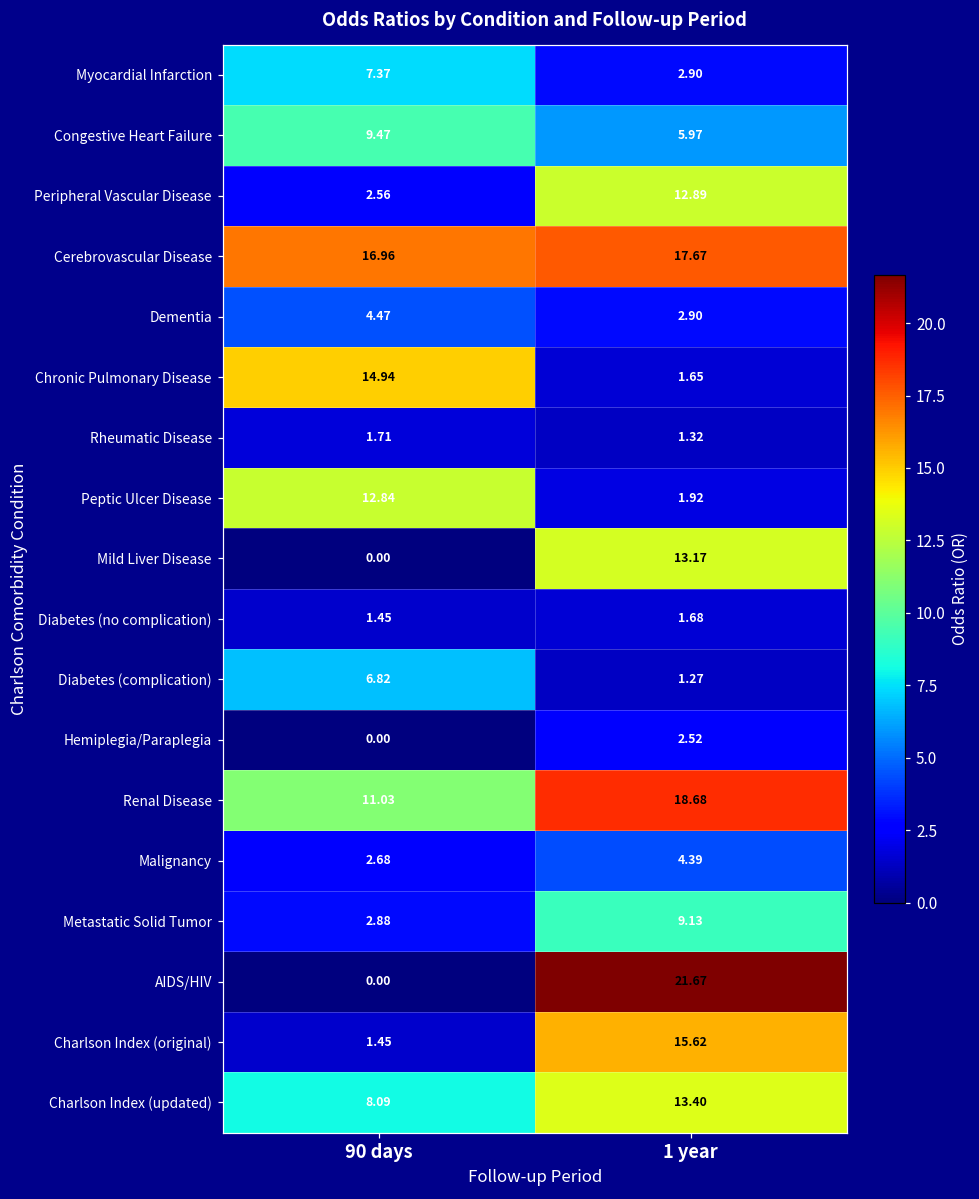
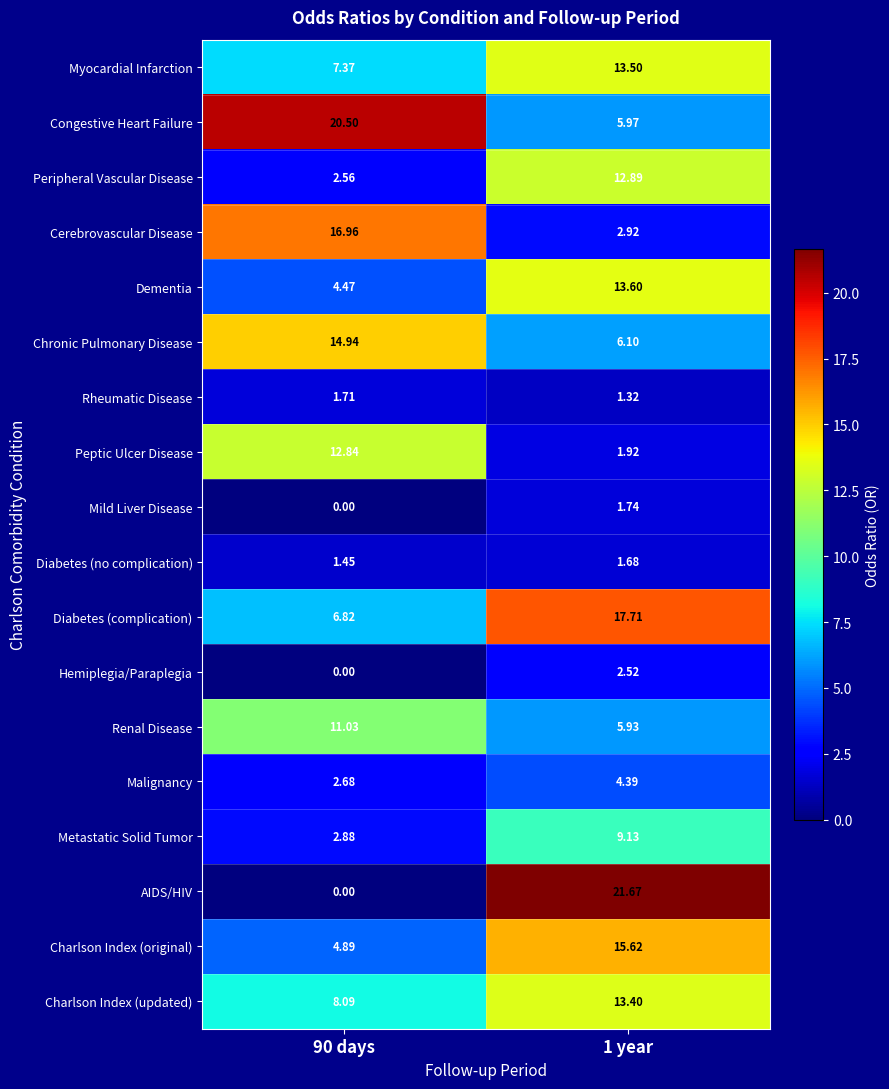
Myocardial Infarction, 1 year: 2.90 -> 13.50
Congestive Heart Failure, 90 days: 9.47 -> 20.50
Cerebrovascular Disease, 1 year: 17.67 -> 2.92
Dementia, 1 year: 2.90 -> 13.60
Chronic Pulmonary Disease, 1 year: 1.65 -> 6.10
Mild Liver Disease, 1 year: 13.17 -> 1.74
Diabetes (complication), 1 year: 1.27 -> 17.71
Renal Disease, 1 year: 18.68 -> 5.93
Charlson Index (original), 90 days: 1.45 -> 4.89
